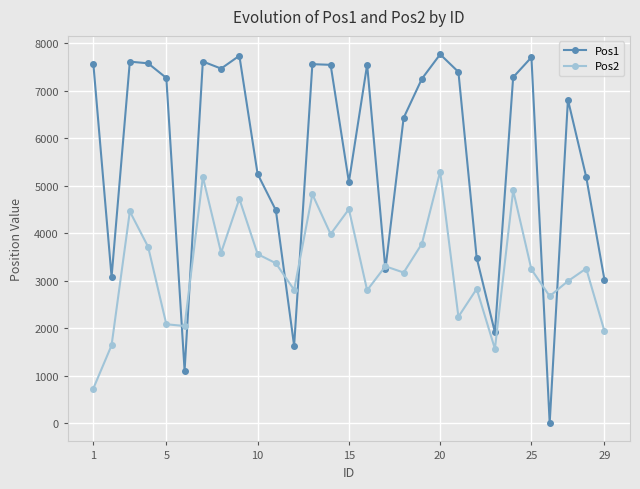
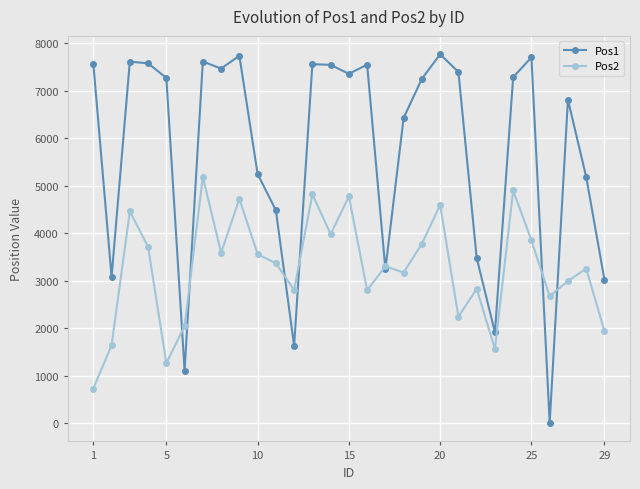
Pos2, 5: 2100 -> 1300
Pos1, 15: 5100 -> 7400
Pos2, 15: 4500 -> 4800
Pos2, 20: 5300 -> 4600
Pos2, 25: 3200 -> 3800
